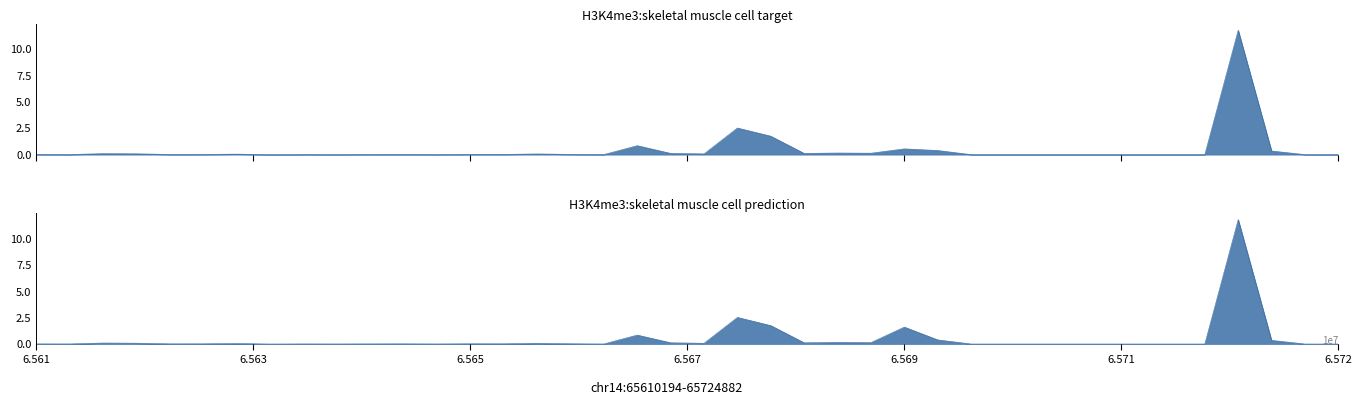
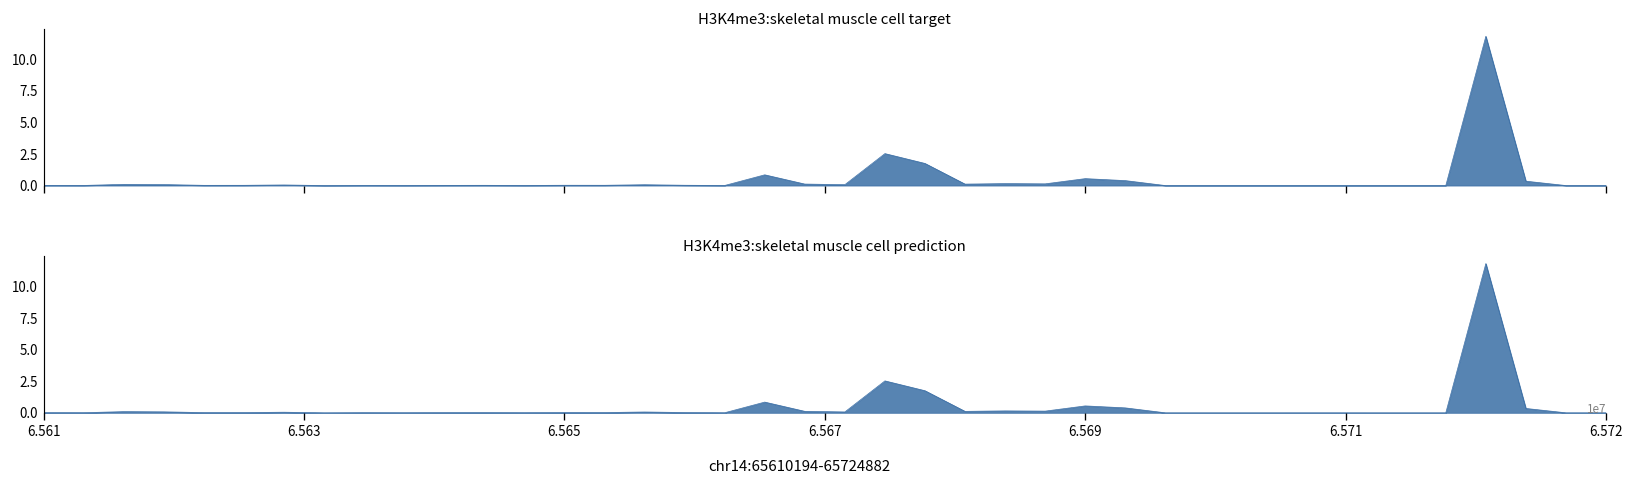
H3K4me3:skeletal muscle cell prediction, 6.569: 1.6 -> 0.5
